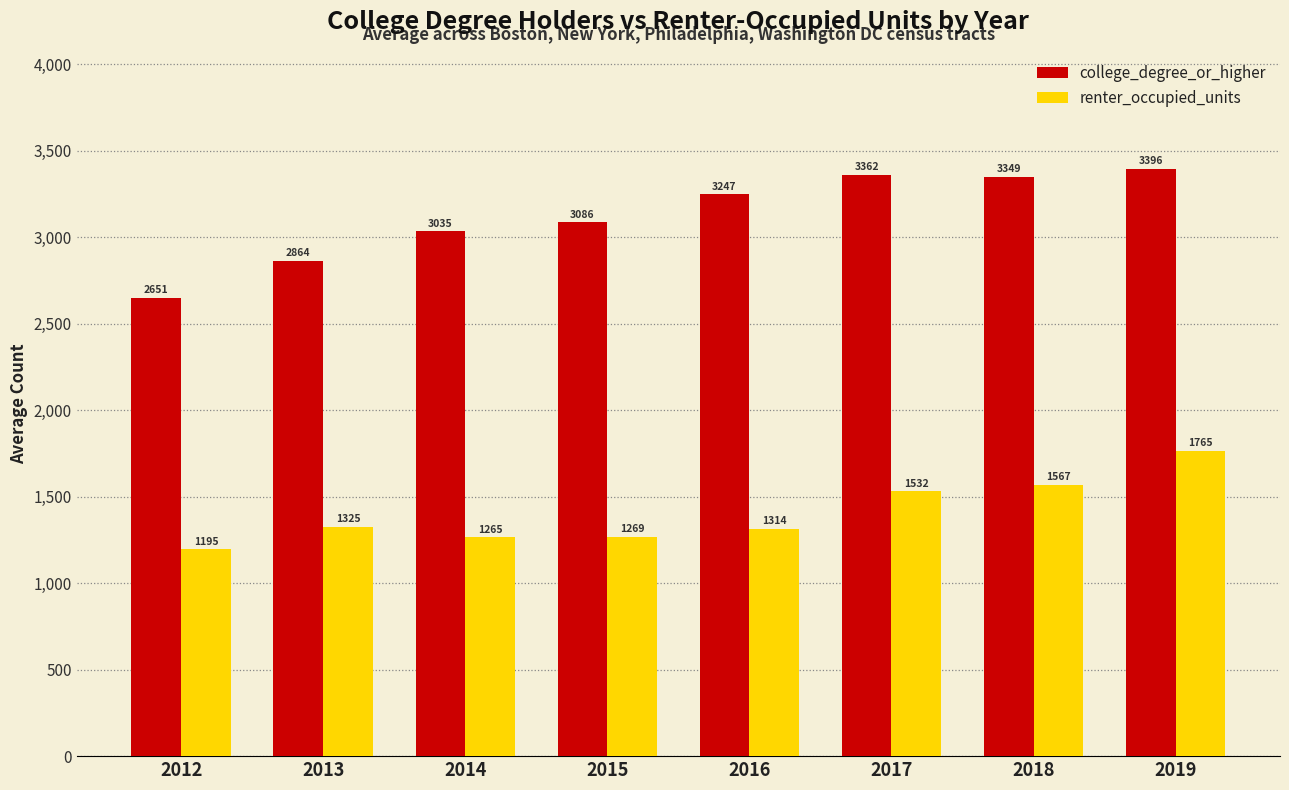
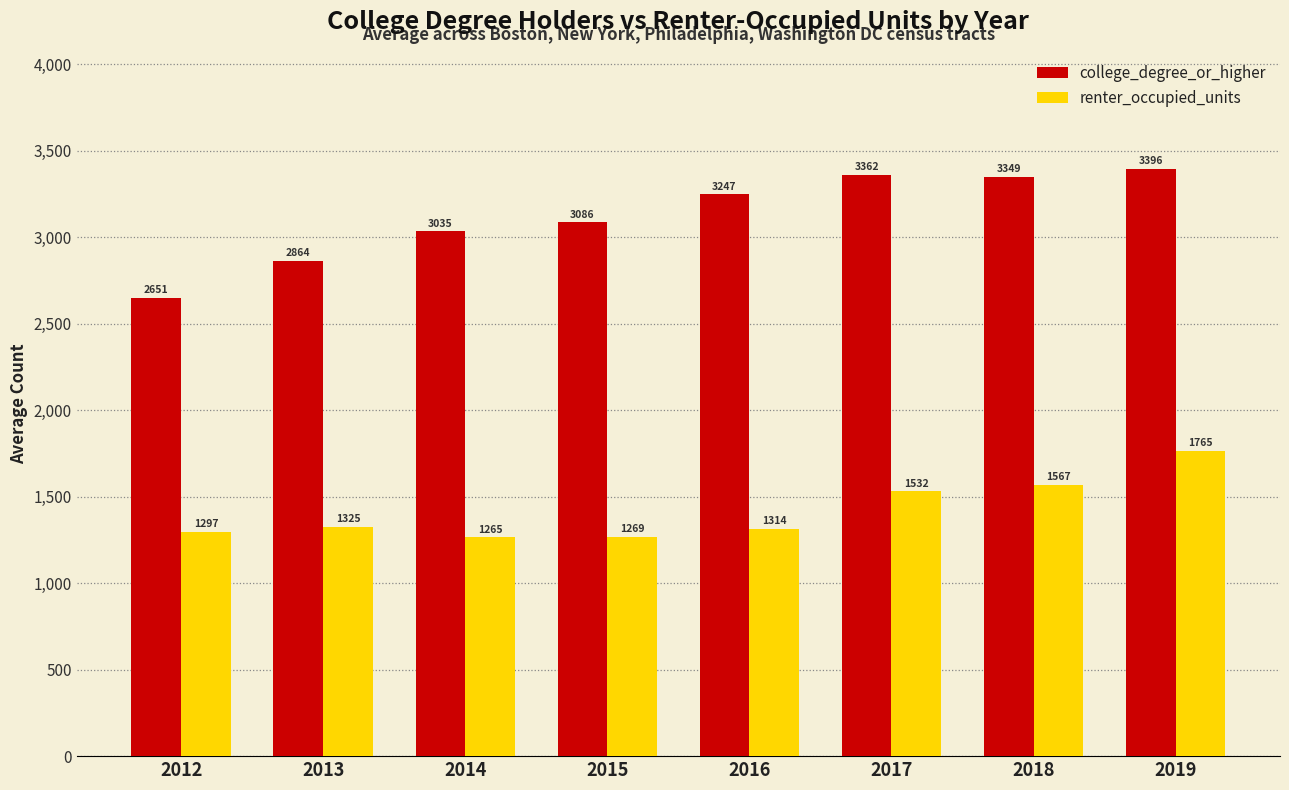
renter_occupied_units, 2012: 1195 -> 1297
